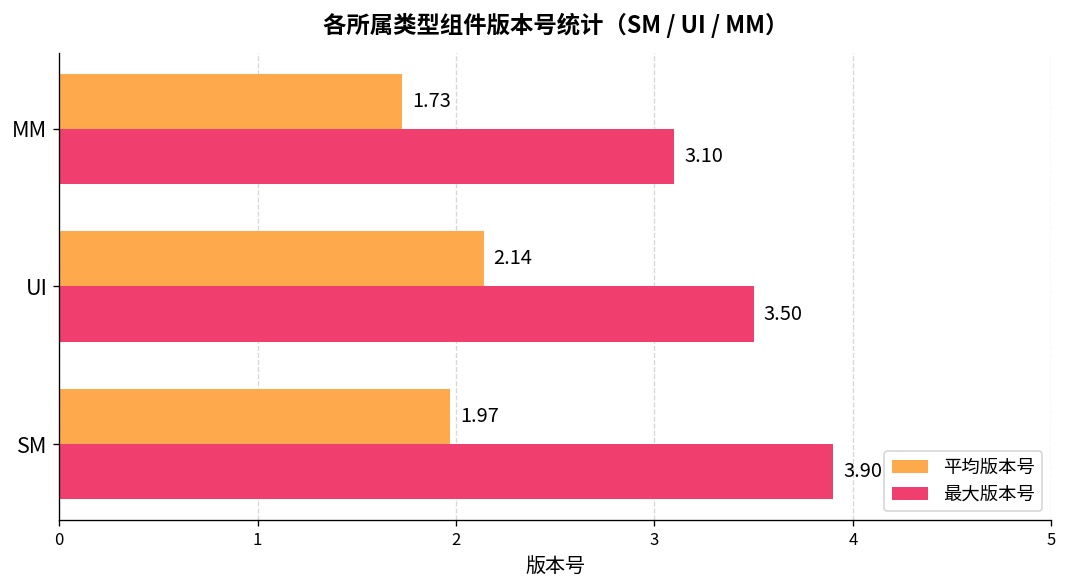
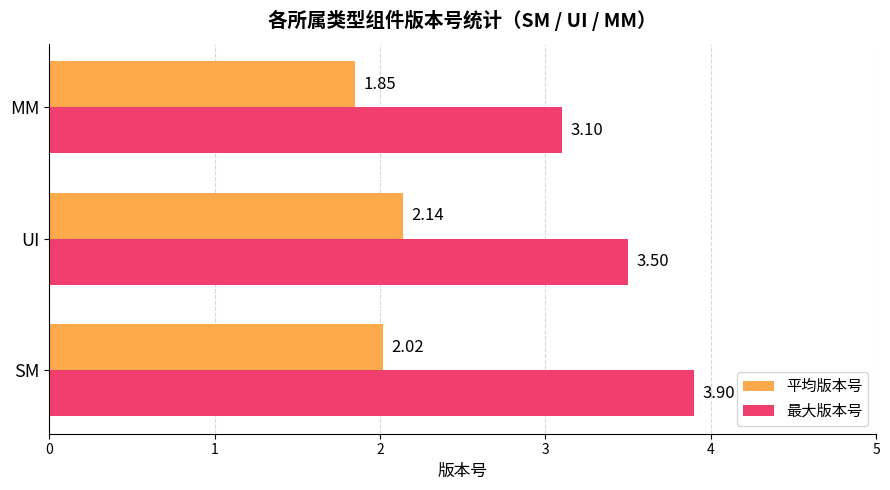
平均版本号, MM: 1.73 -> 1.85
平均版本号, SM: 1.97 -> 2.02
